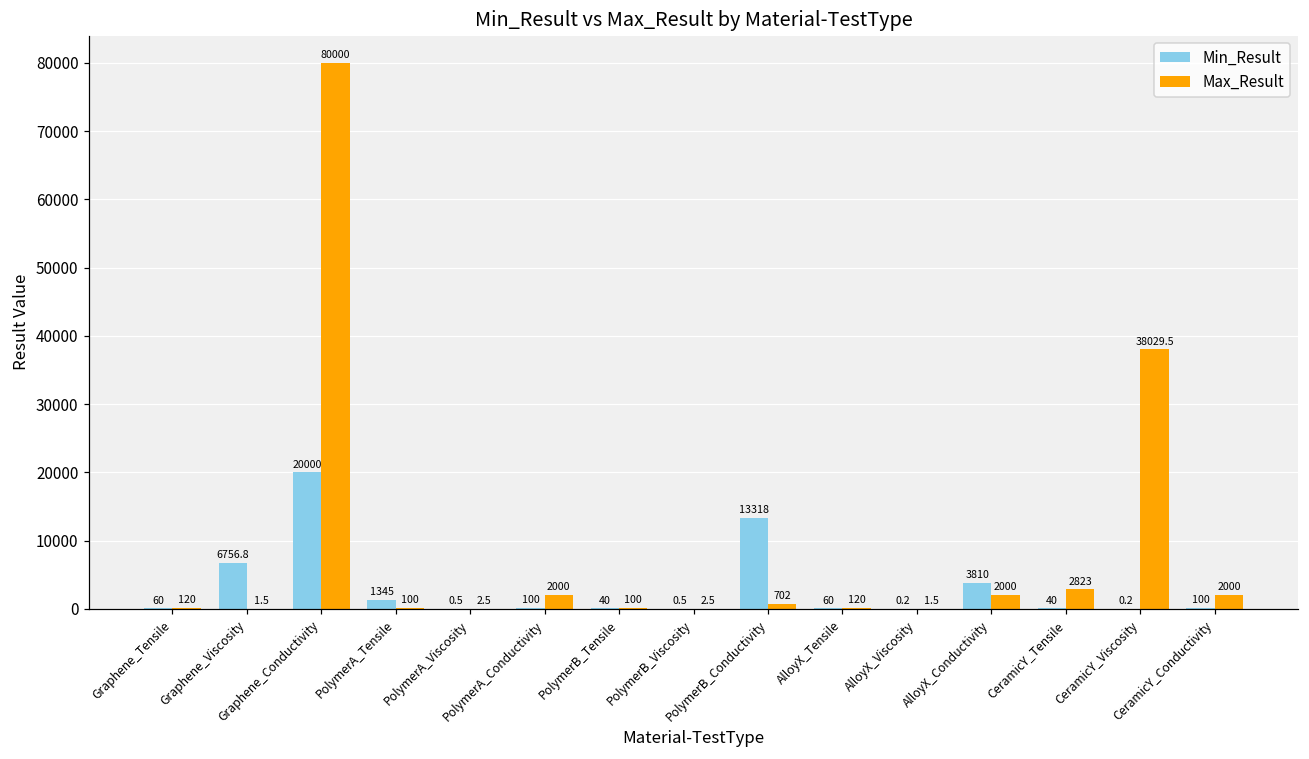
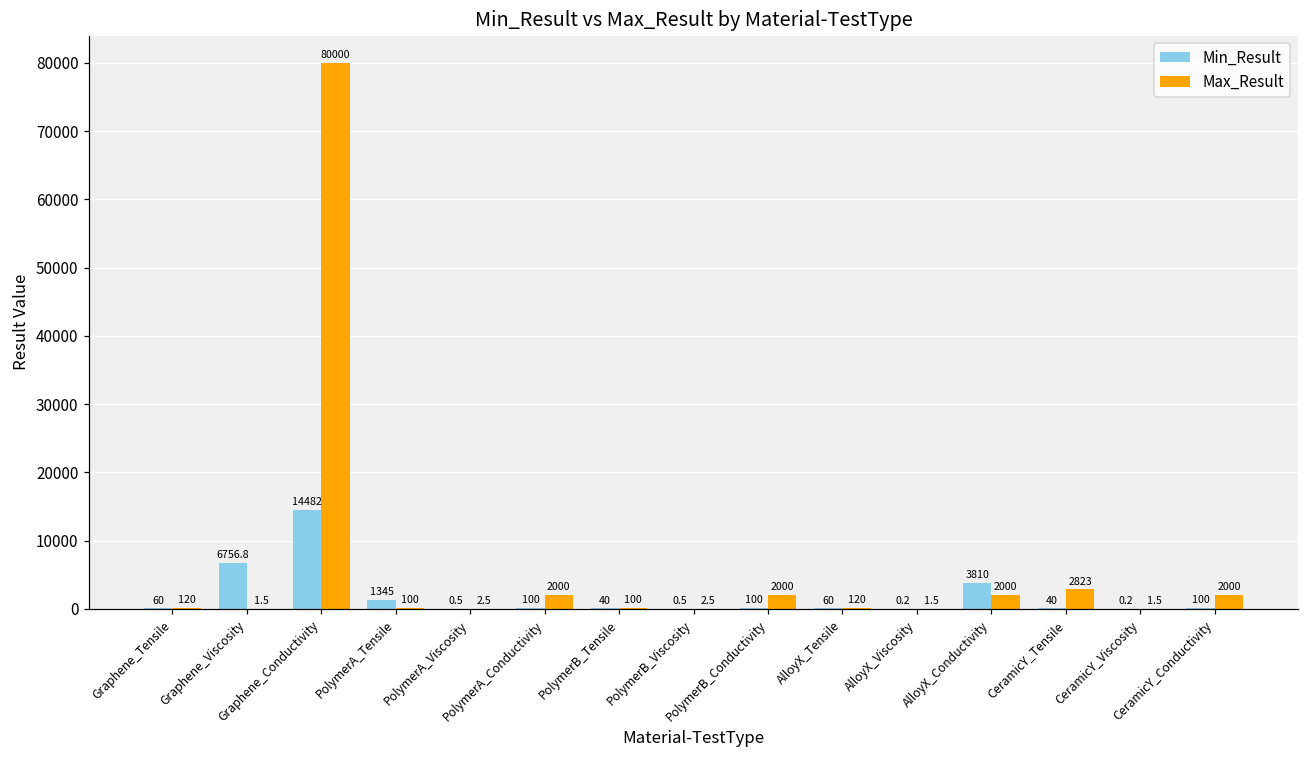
Min_Result, Graphene_Conductivity: 20000 -> 14482
Min_Result, PolymerB_Conductivity: 13318 -> 100
Max_Result, PolymerB_Conductivity: 702 -> 2000
Max_Result, CeramicY_Viscosity: 38029.5 -> 1.5
